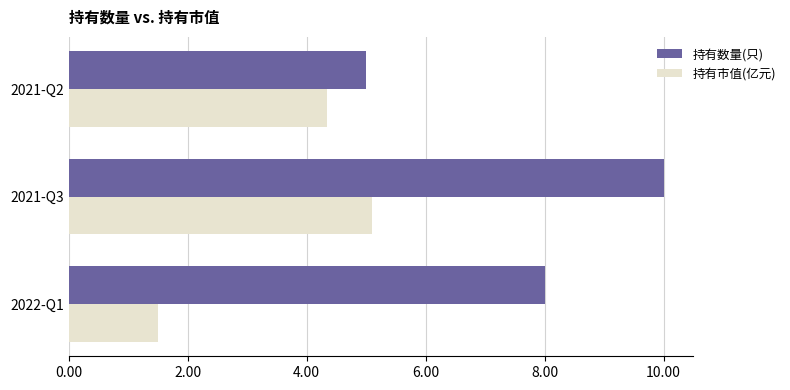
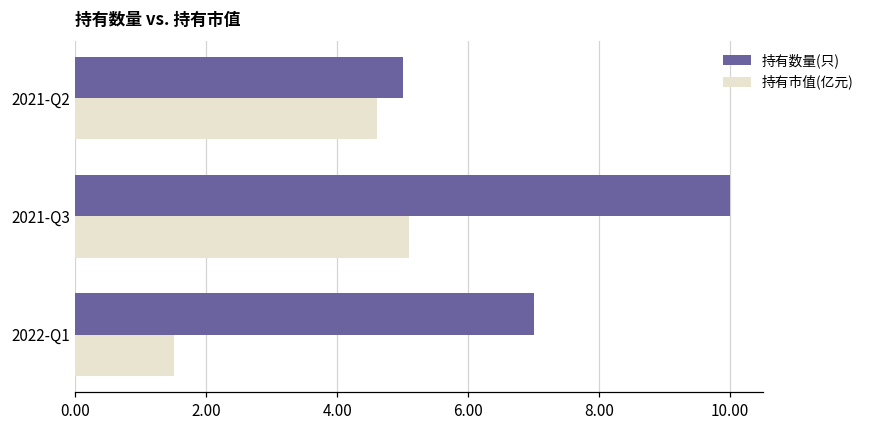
持有市值(亿元), 2021-Q2: 4.4 -> 4.6
持有数量(只), 2022-Q1: 8 -> 7
